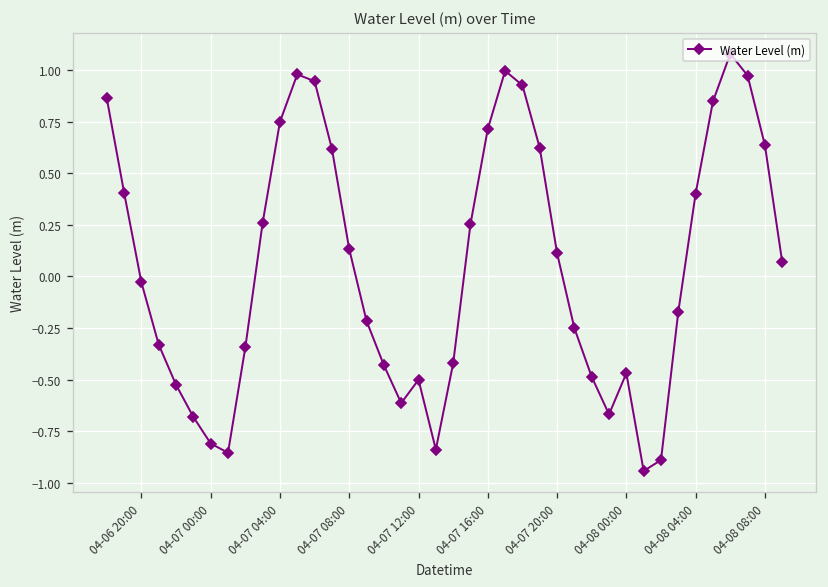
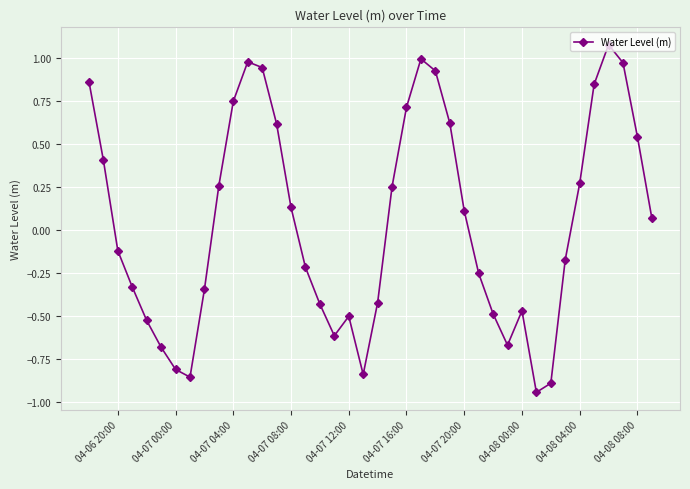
04-06 20:00: -0.03 -> -0.12
04-08 04:00: 0.40 -> 0.27
04-08 08:00: 0.64 -> 0.54
